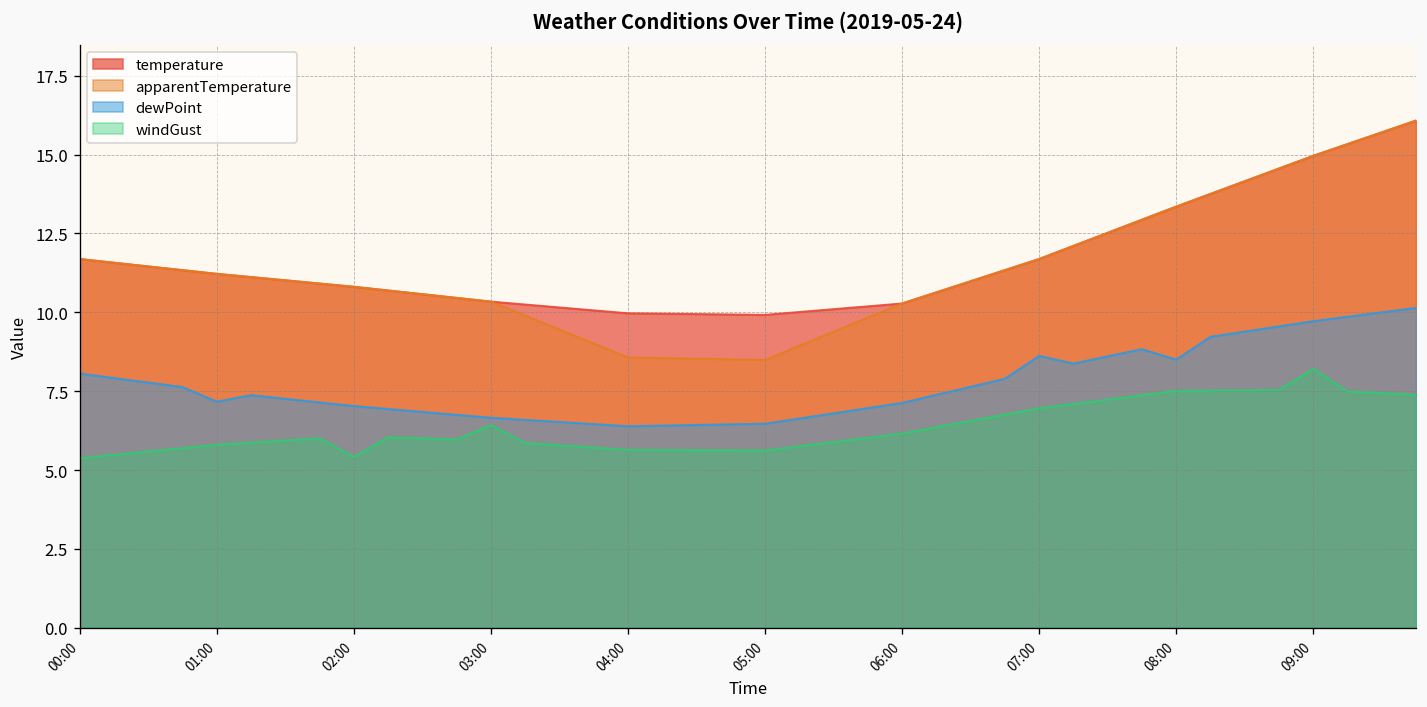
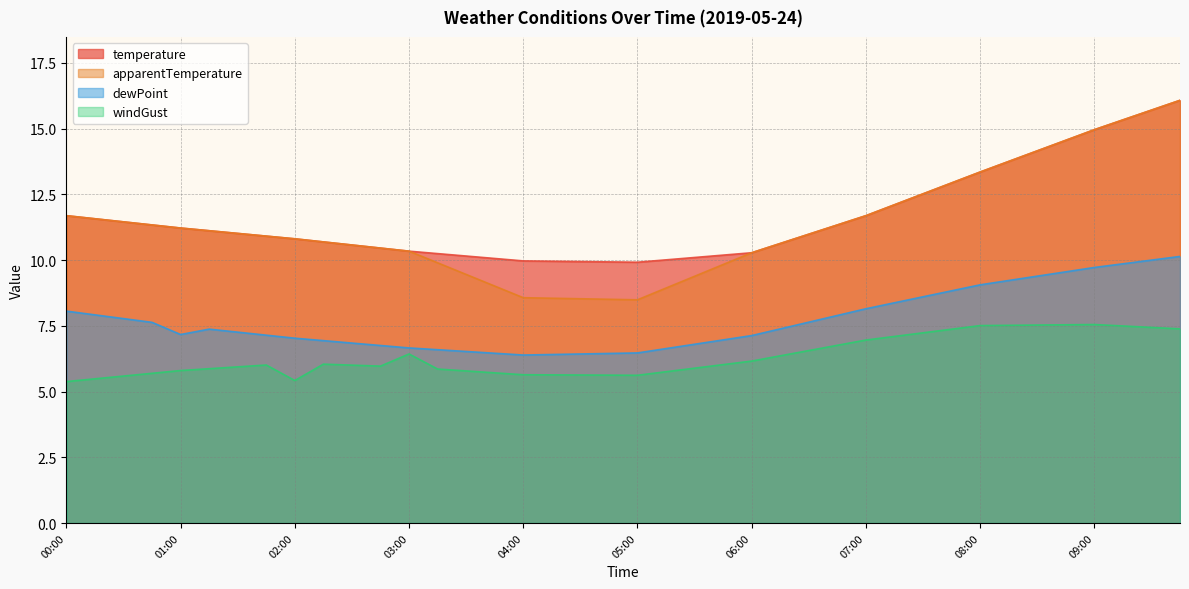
dewPoint, 07:00: 8.6 -> 8.2
dewPoint, 08:00: 8.5 -> 9.1
windGust, 09:00: 8.2 -> 7.6
